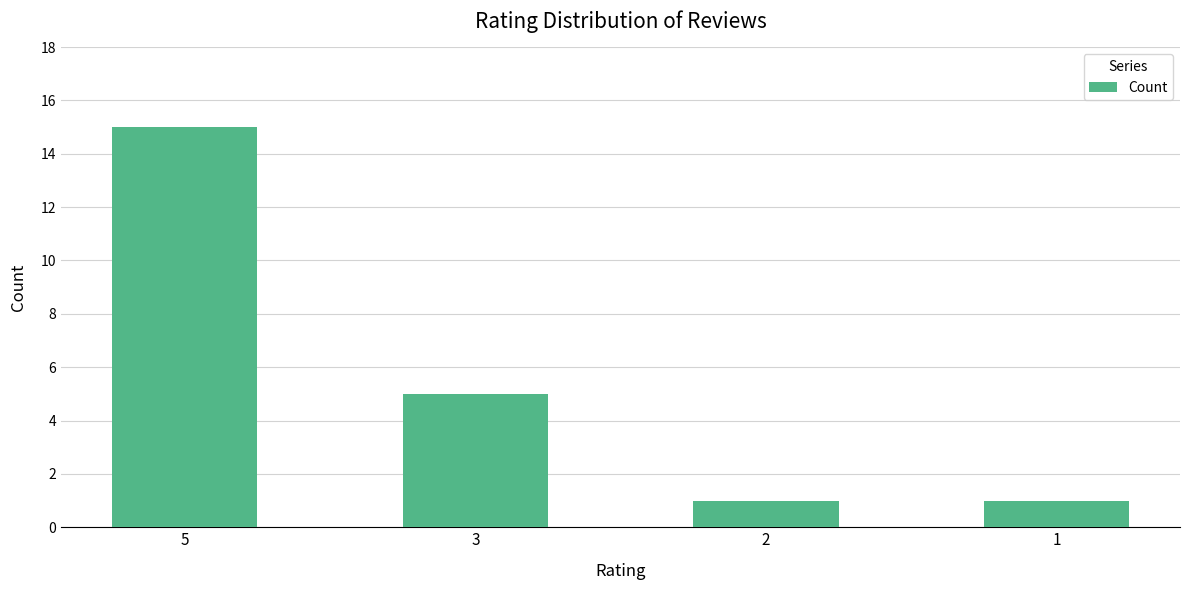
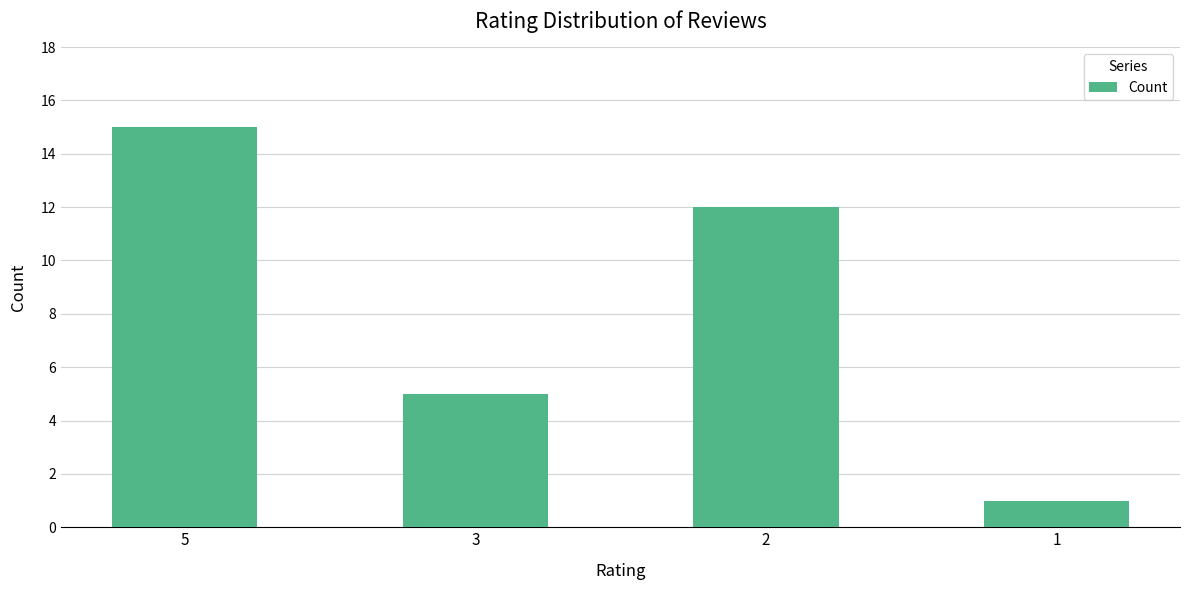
2: 1 -> 12
